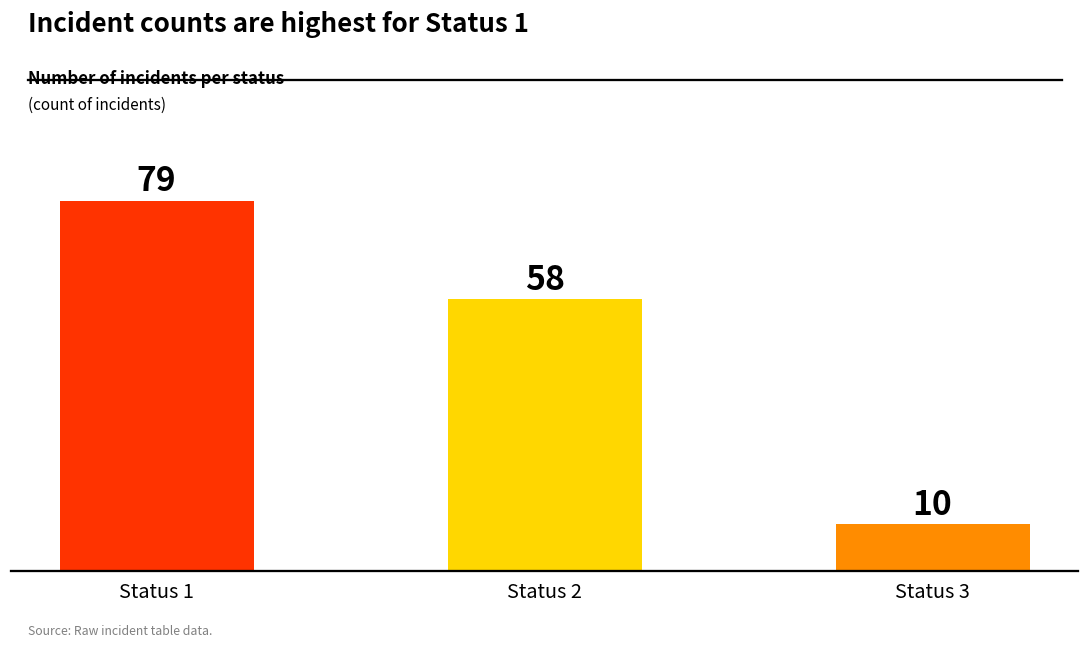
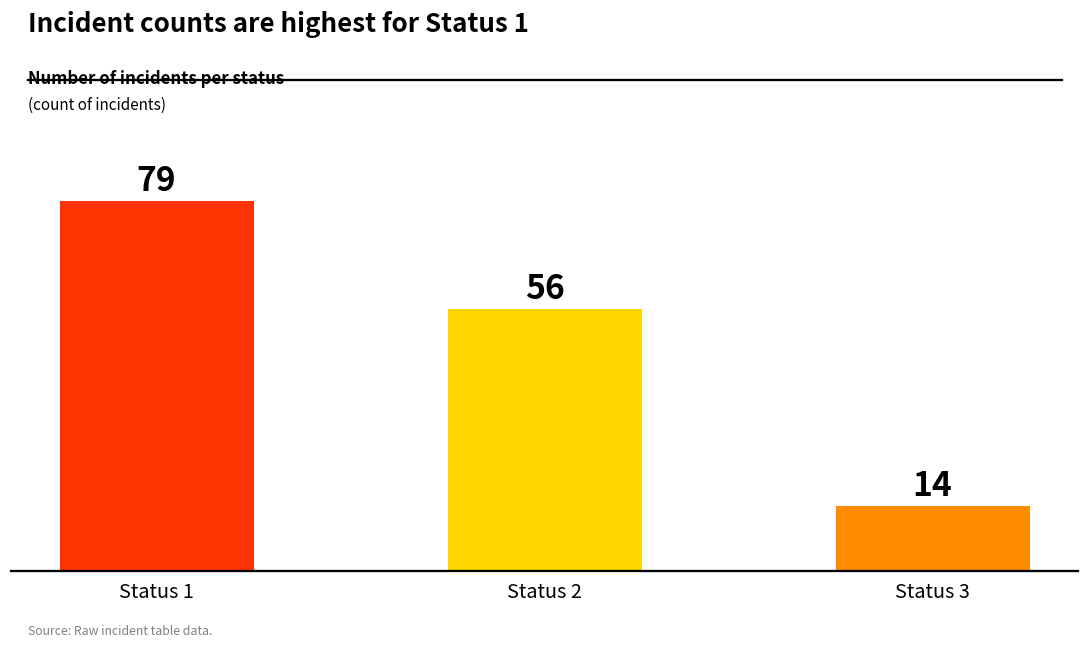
Status 2: 58 -> 56
Status 3: 10 -> 14
